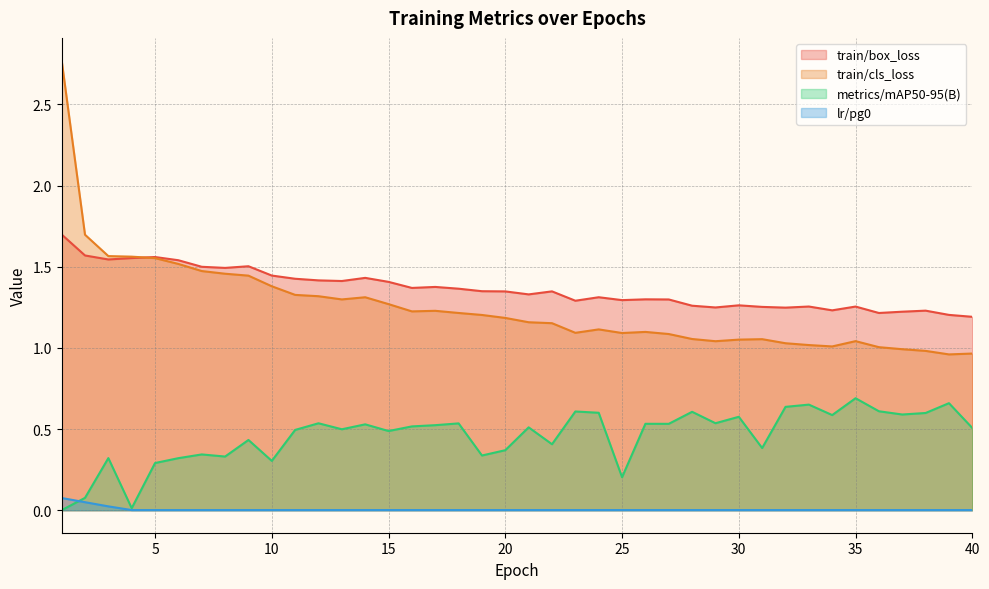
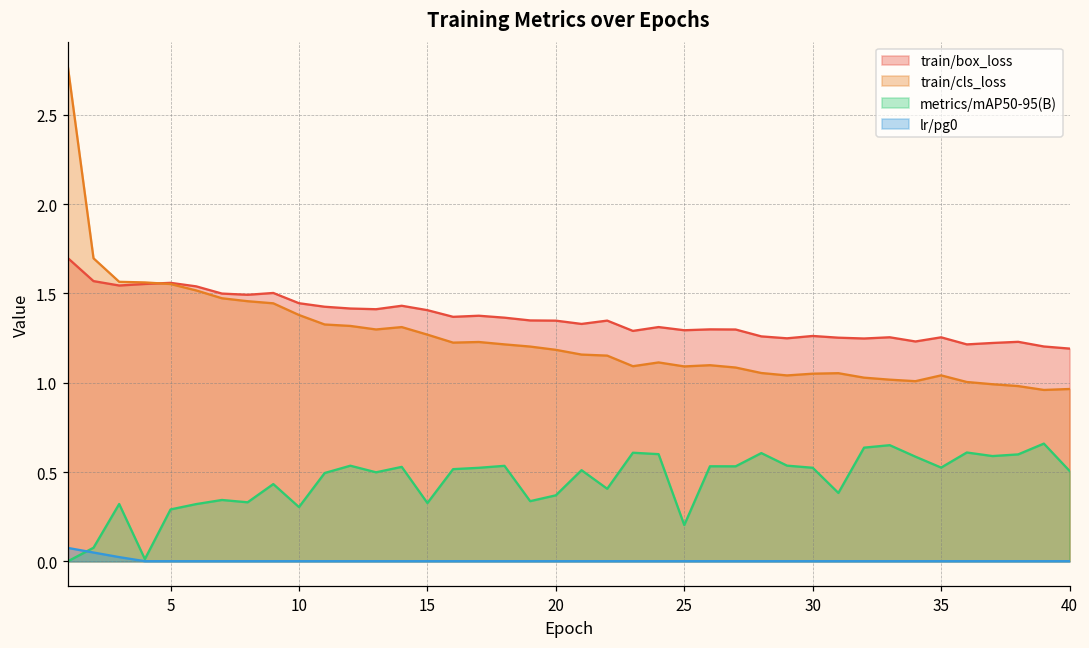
metrics/mAP50-95(B), 15: 0.49 -> 0.33
metrics/mAP50-95(B), 30: 0.58 -> 0.52
metrics/mAP50-95(B), 35: 0.69 -> 0.53
